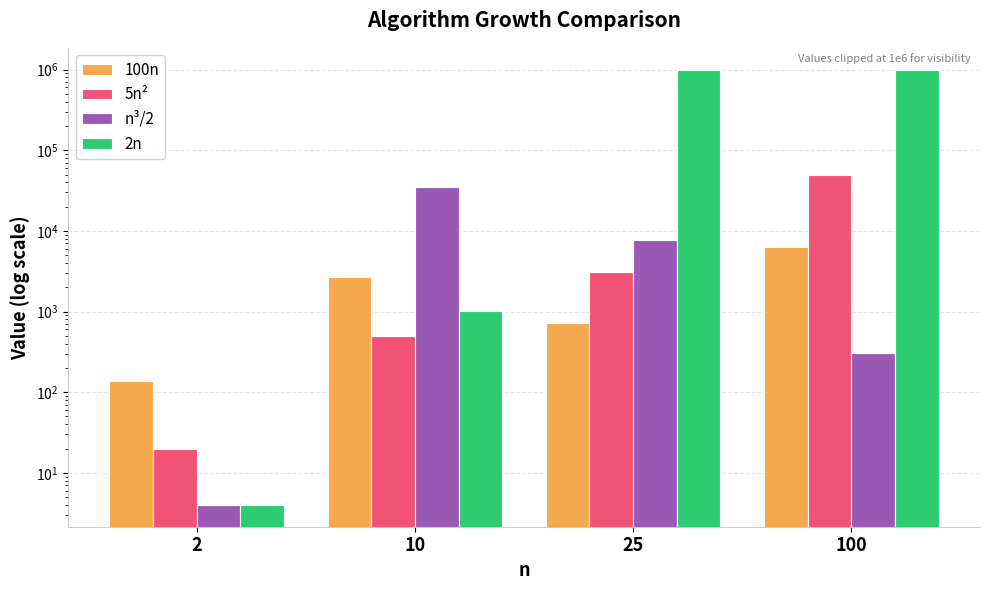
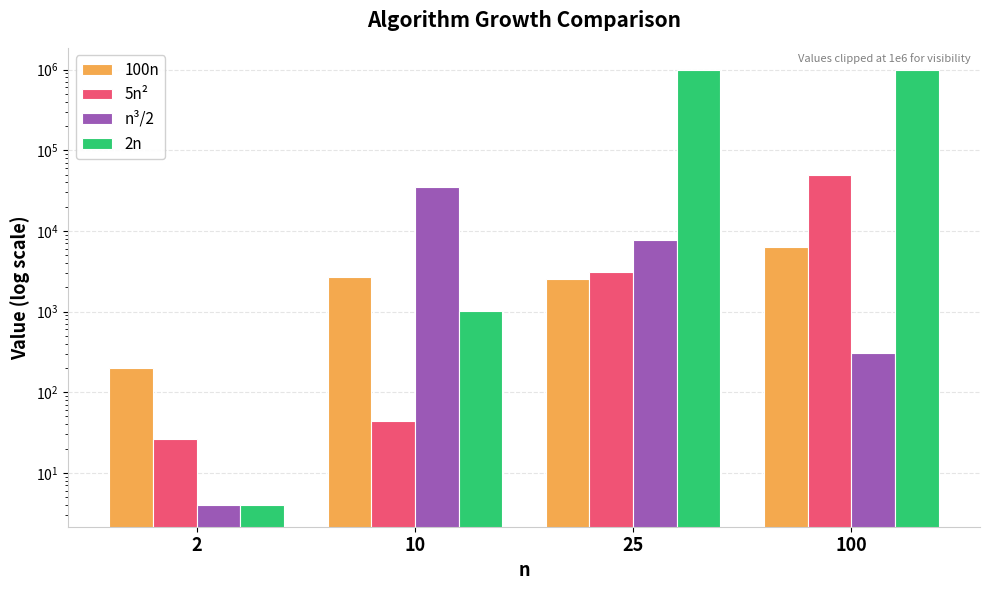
100n, 2: 140 -> 200
5n², 2: 20 -> 26
5n², 10: 500 -> 40
100n, 25: 700 -> 2500
